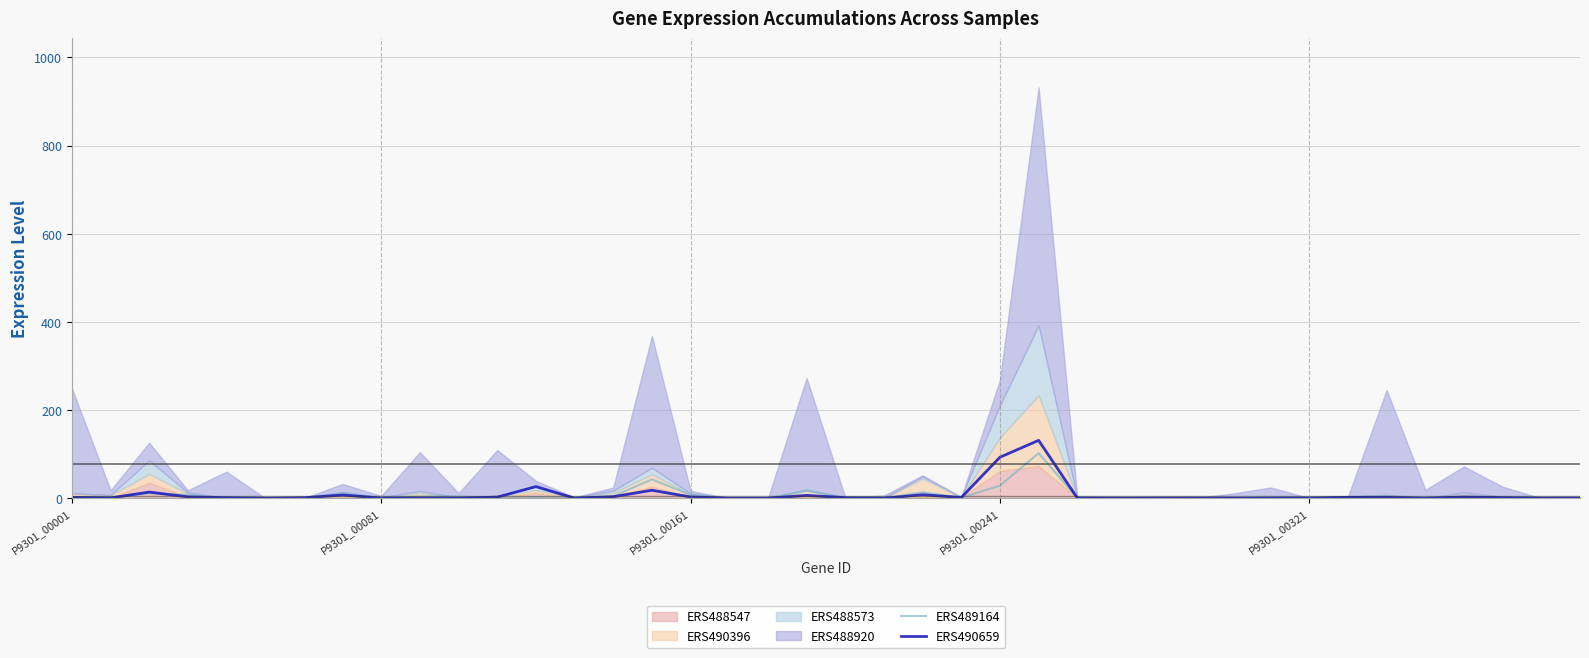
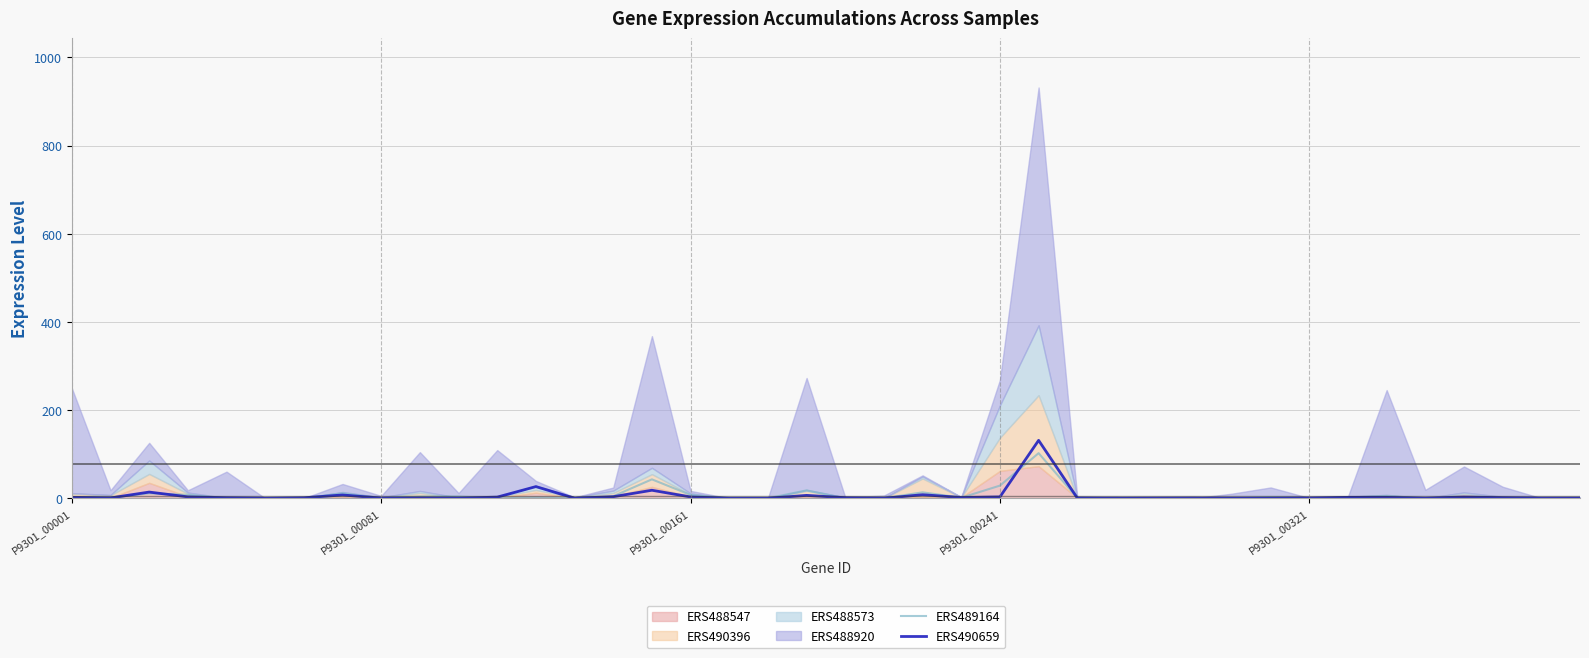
ERS490659, P9301_00241: 90 -> 0
